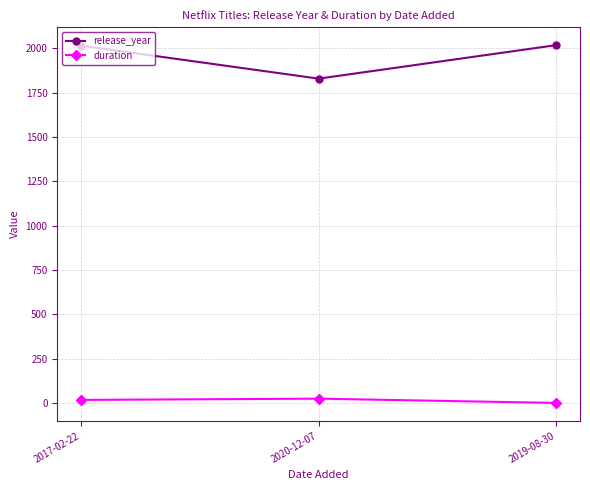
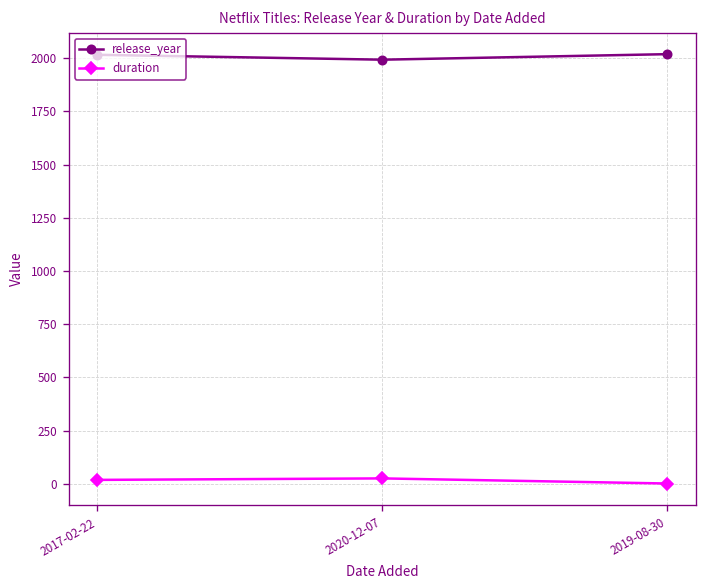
release_year, 2020-12-07: 1830 -> 1990
